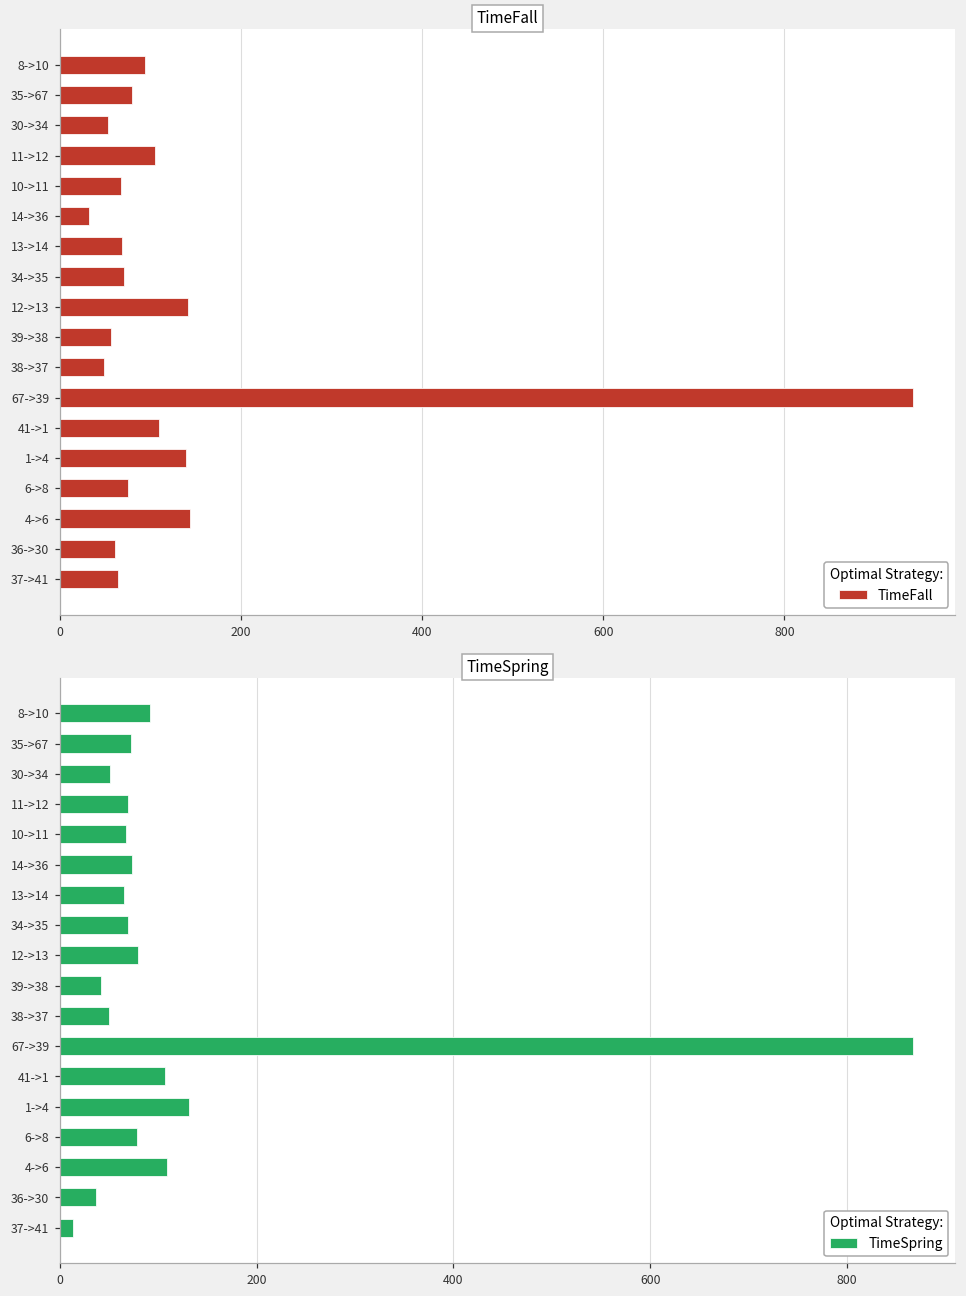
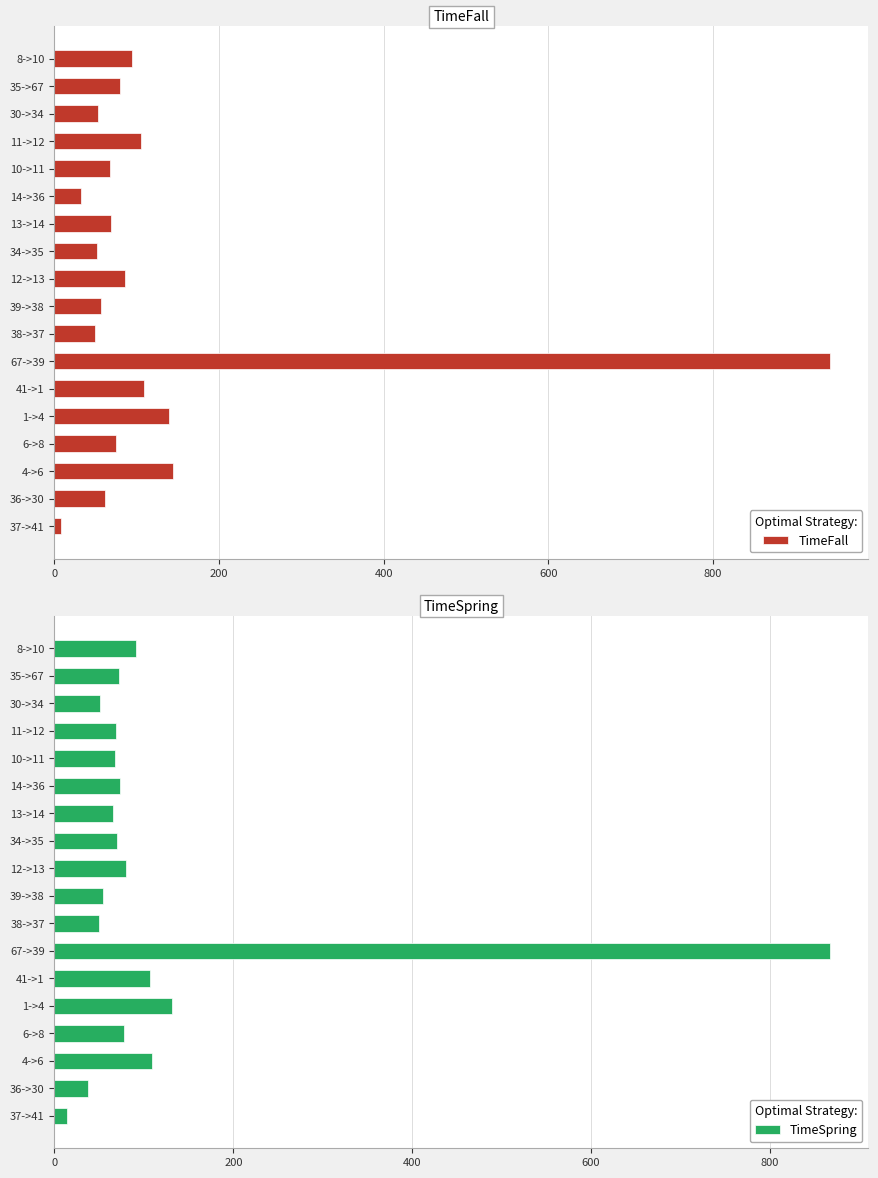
TimeFall, 34->35: 70 -> 50
TimeFall, 12->13: 140 -> 90
TimeFall, 37->41: 60 -> 10
TimeSpring, 39->38: 40 -> 50
